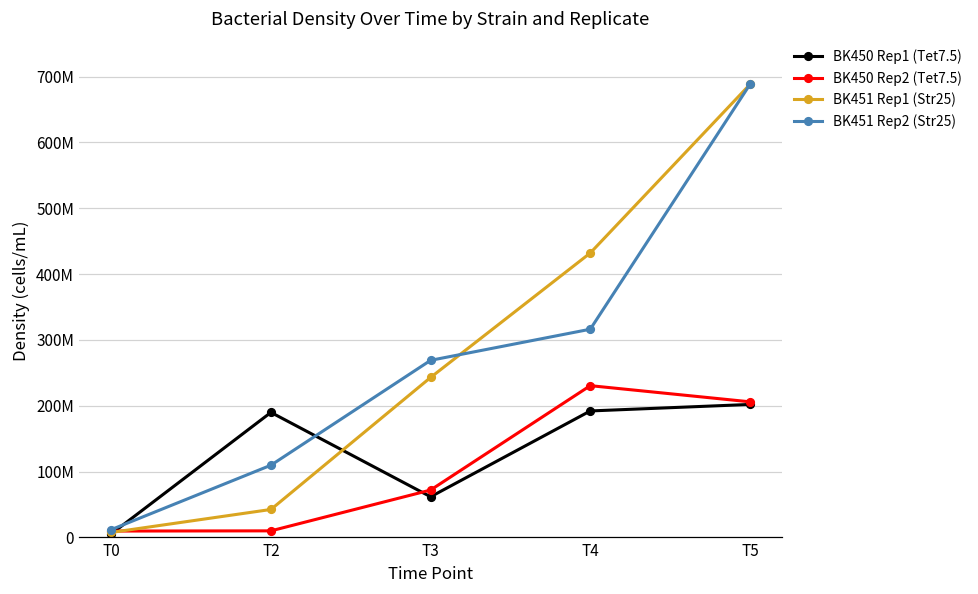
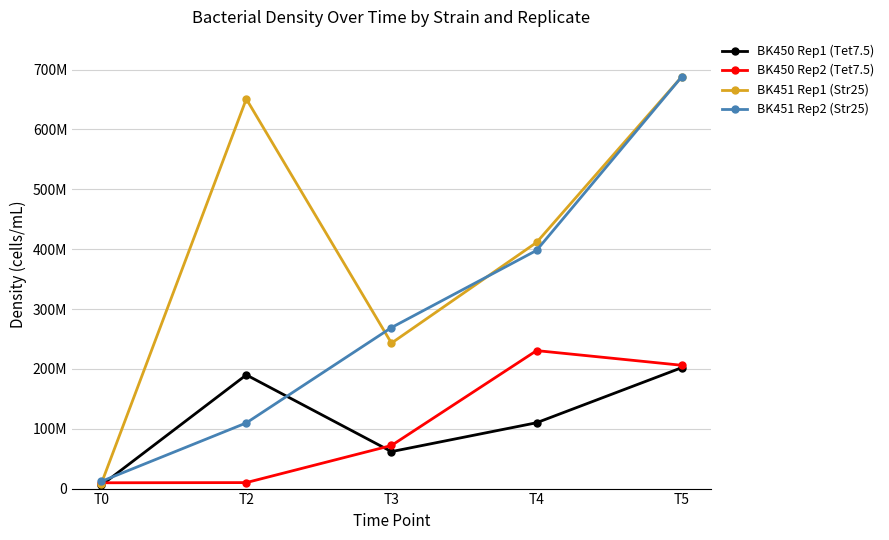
BK451 Rep1 (Str25), T2: 40000000 -> 650000000
BK450 Rep1 (Tet7.5), T4: 190000000 -> 110000000
BK451 Rep1 (Str25), T4: 430000000 -> 410000000
BK451 Rep2 (Str25), T4: 320000000 -> 400000000
